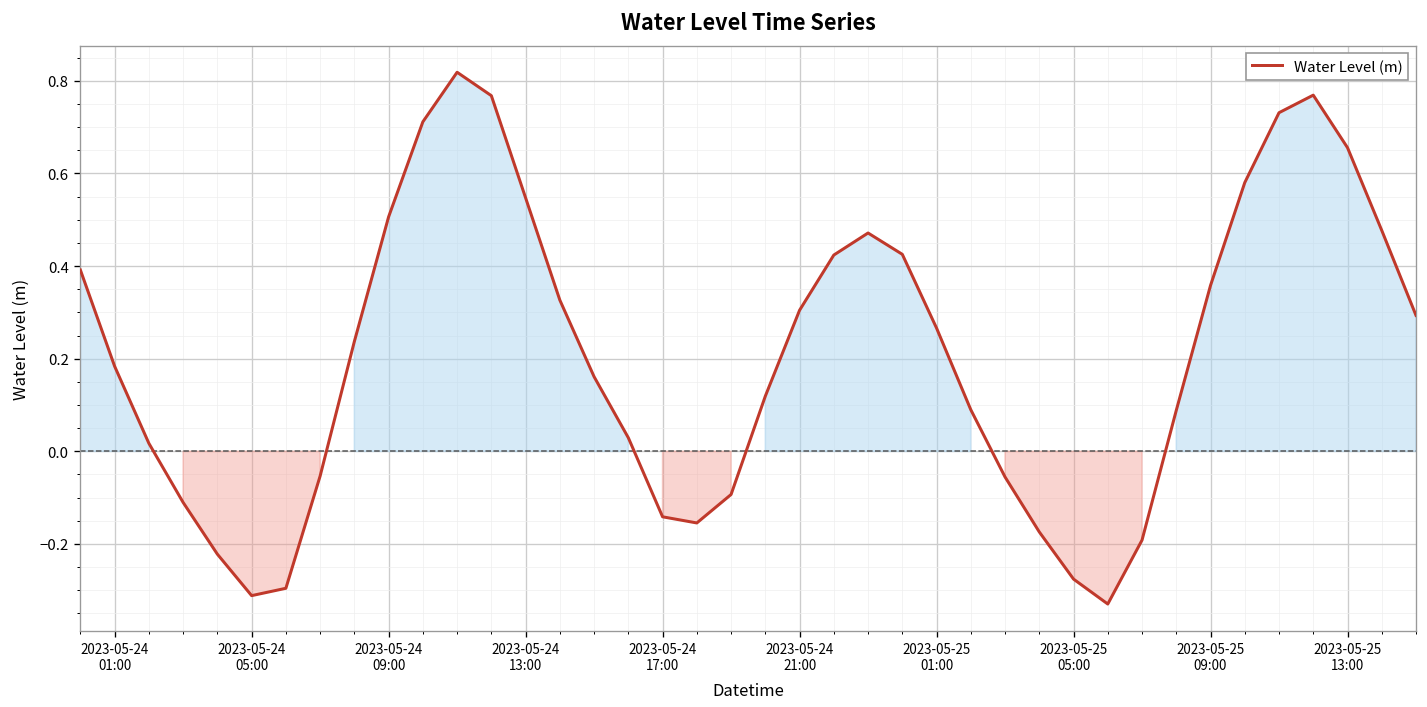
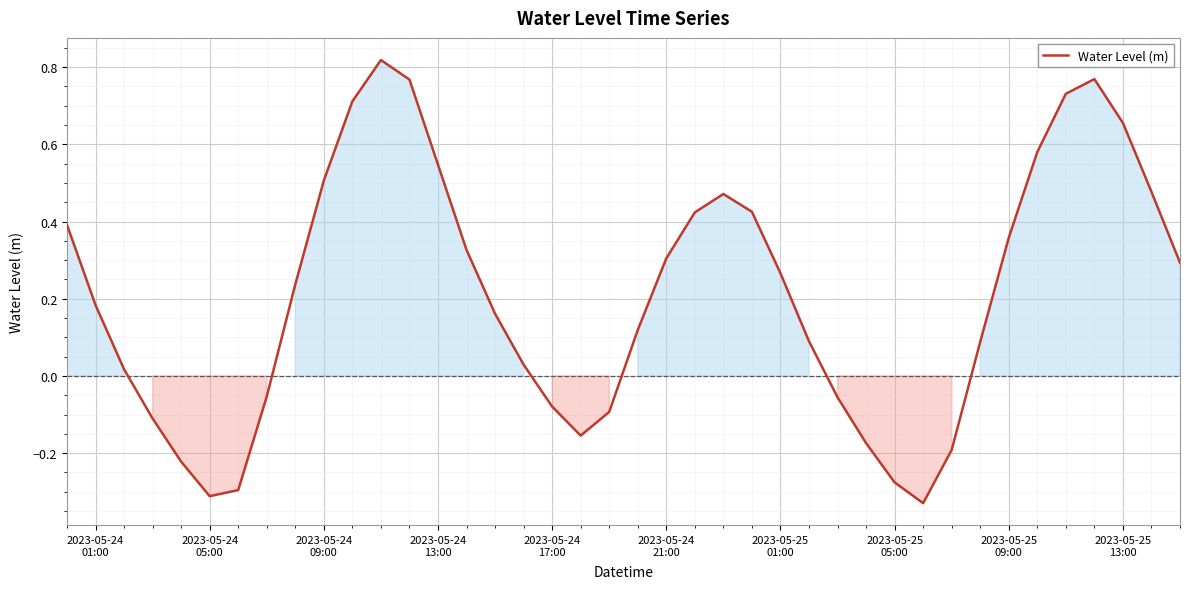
2023-05-24 17:00: -0.14 -> -0.08
